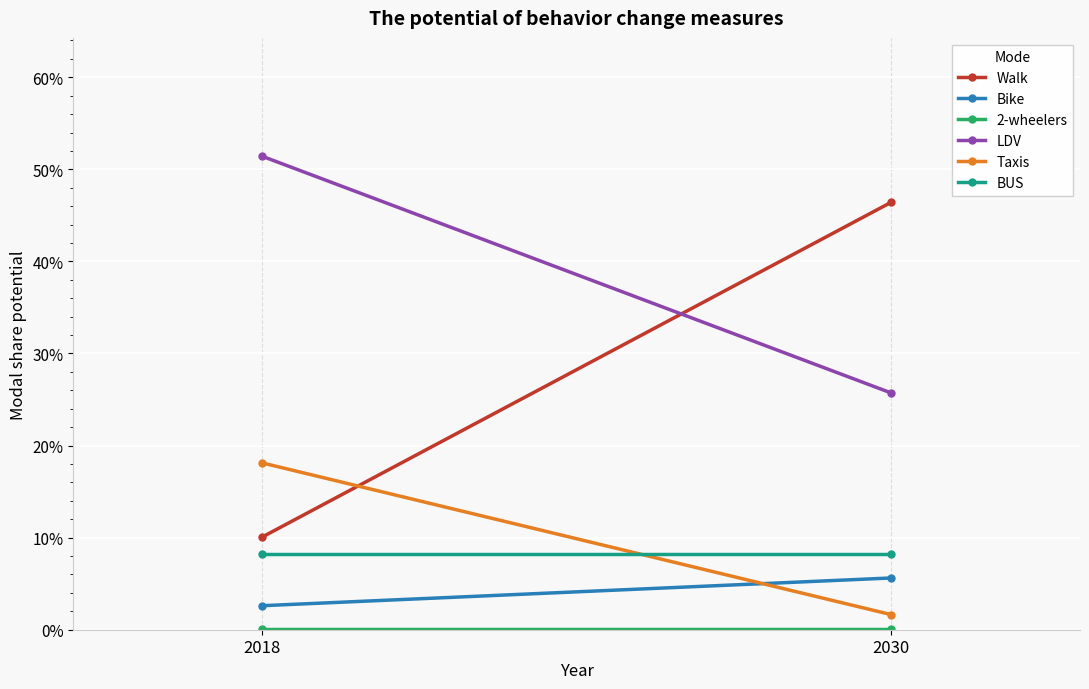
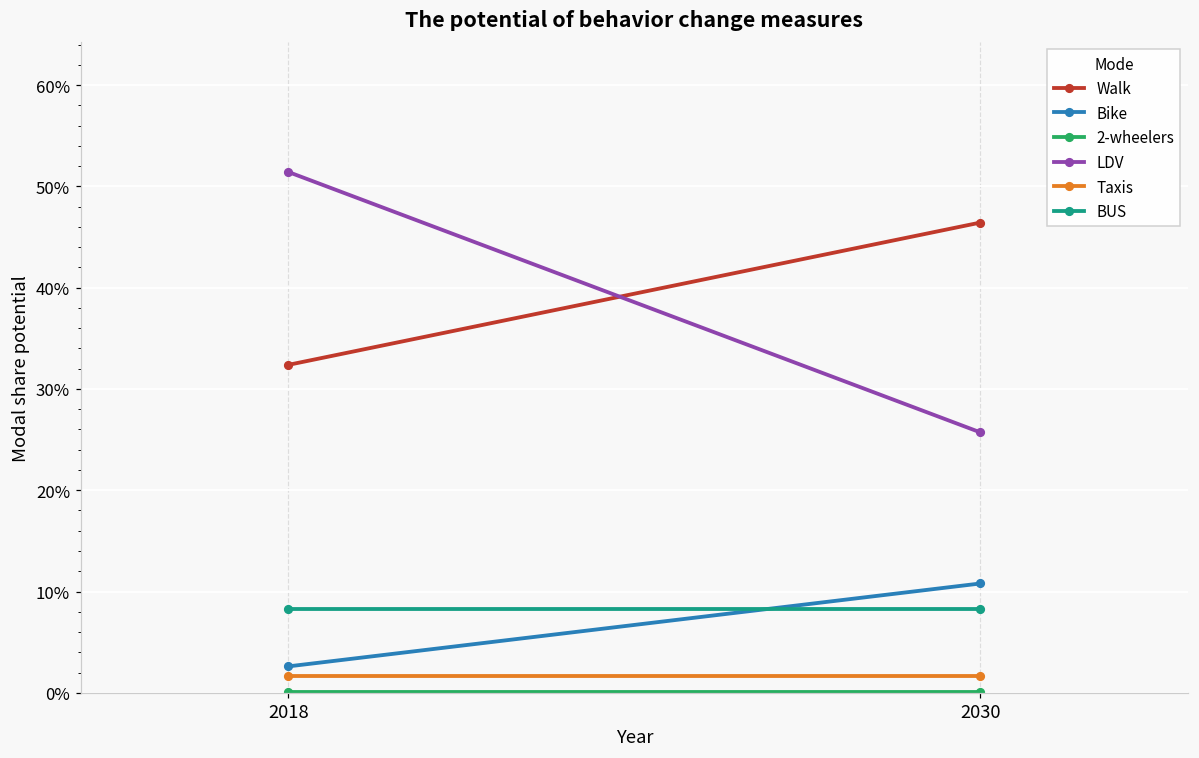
Walk, 2018: 10% -> 32%
Taxis, 2018: 18% -> 2%
Bike, 2030: 6% -> 11%
